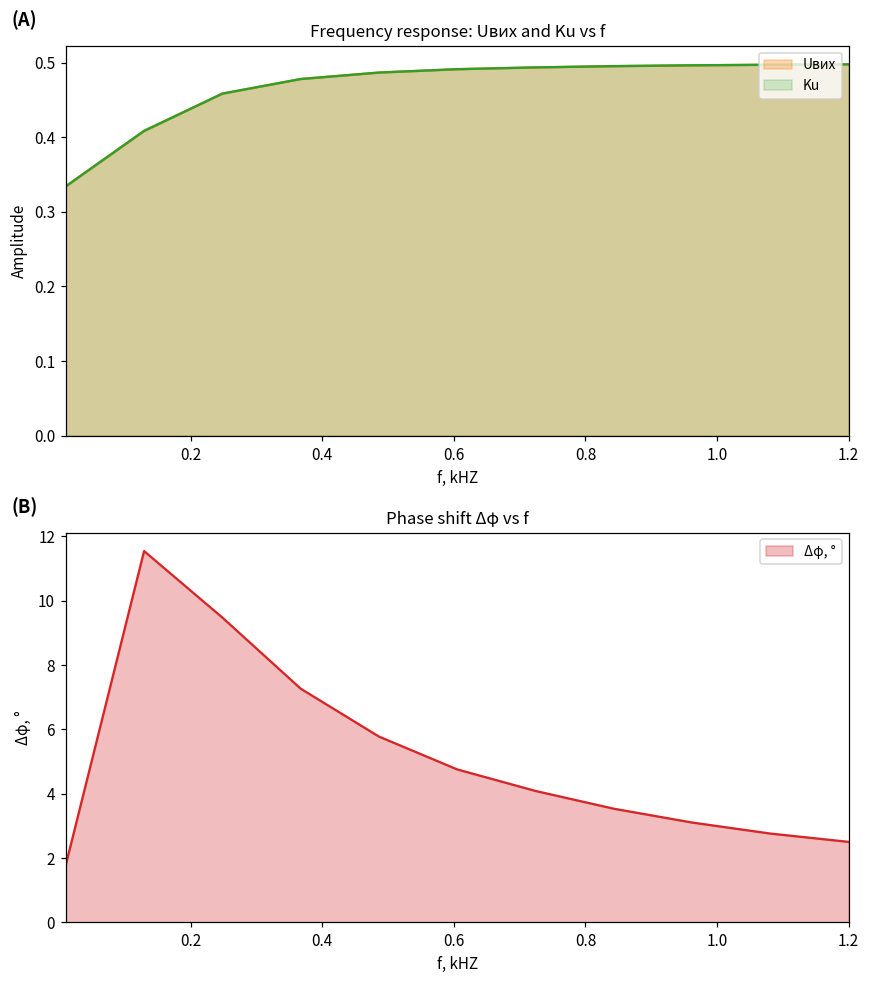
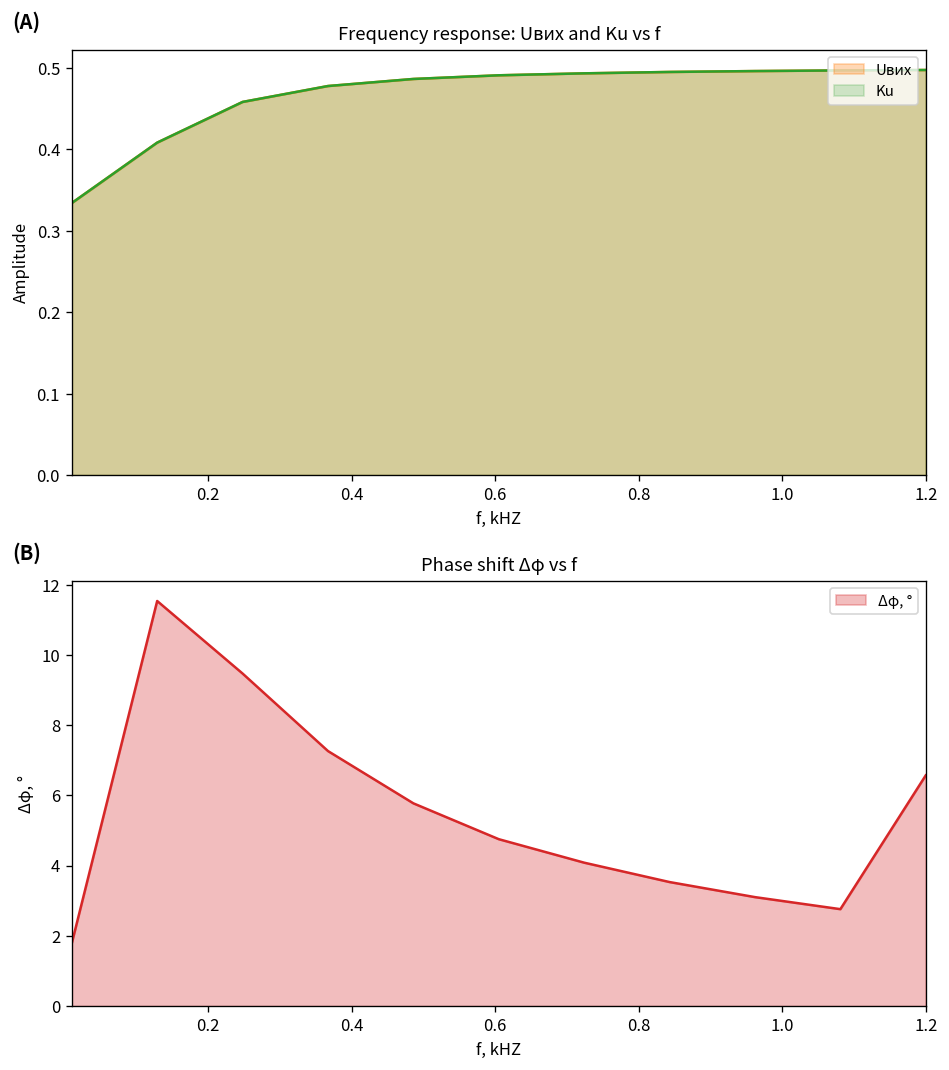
Phase shift Δφ vs f, 1.2: 2.5 -> 6.6
